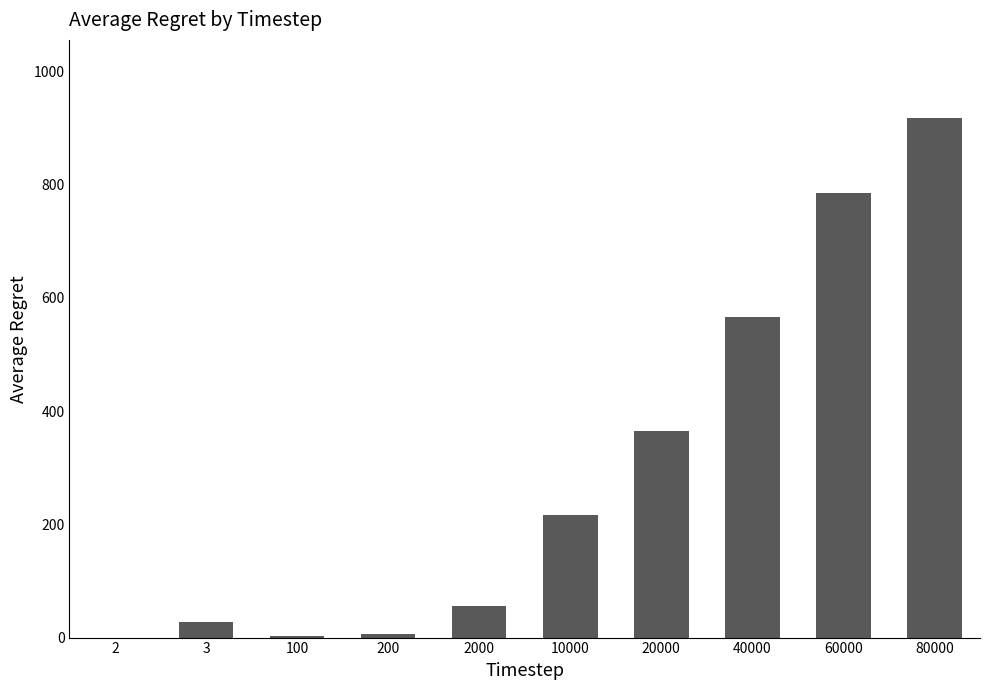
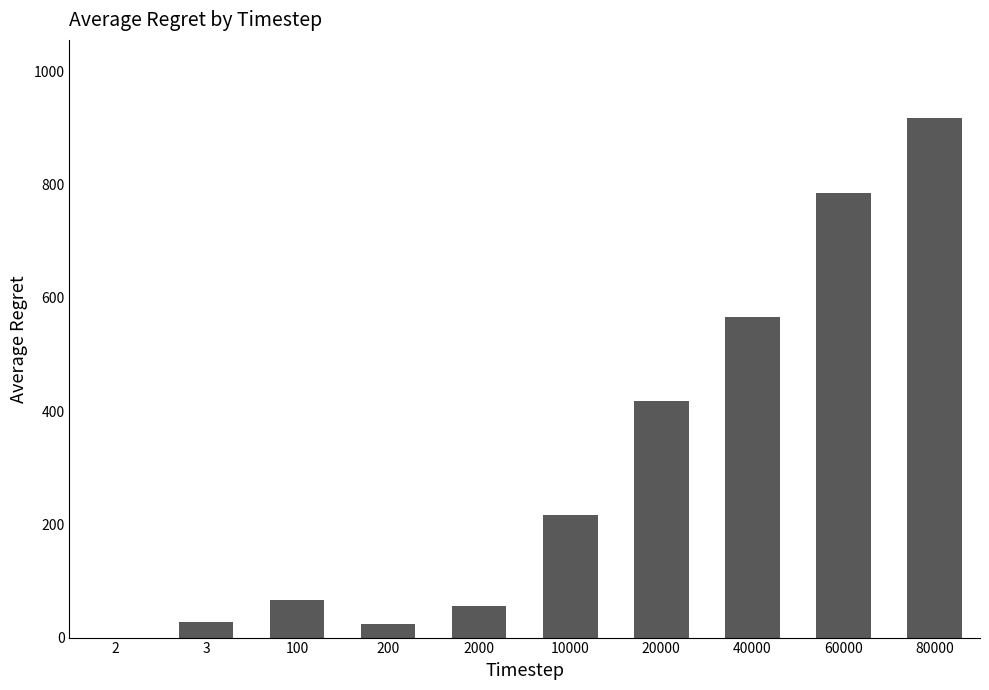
100: 0 -> 70
200: 10 -> 20
20000: 370 -> 420
